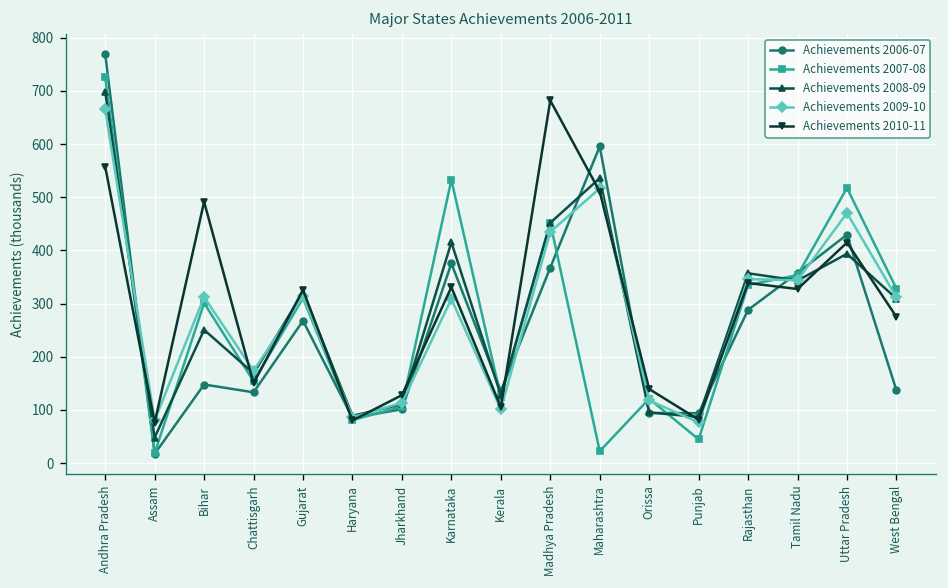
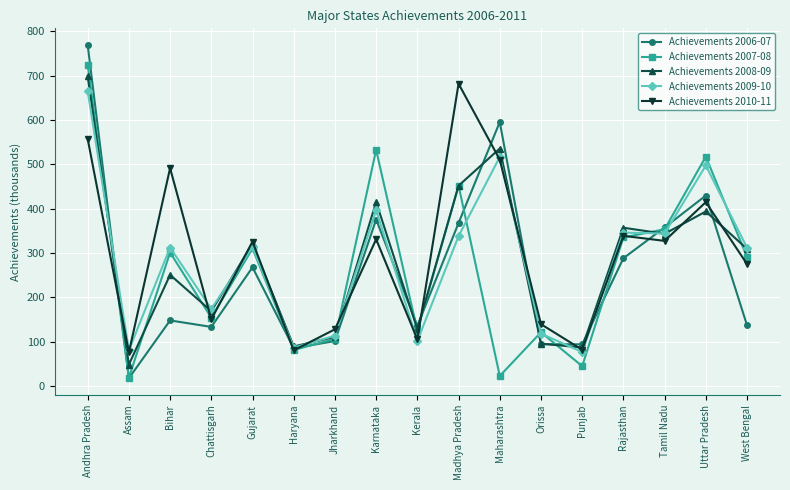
Achievements 2009-10, Karnataka: 310 -> 400
Achievements 2009-10, Madhya Pradesh: 430 -> 340
Achievements 2009-10, Uttar Pradesh: 470 -> 500
Achievements 2007-08, West Bengal: 330 -> 290
